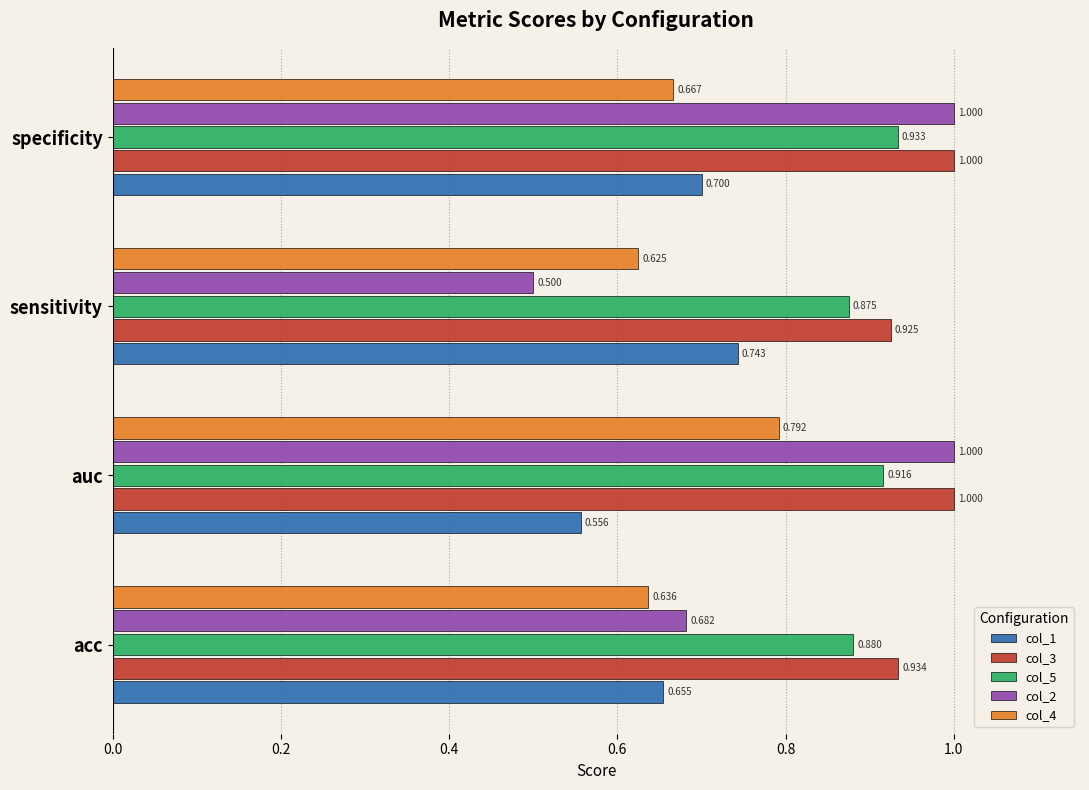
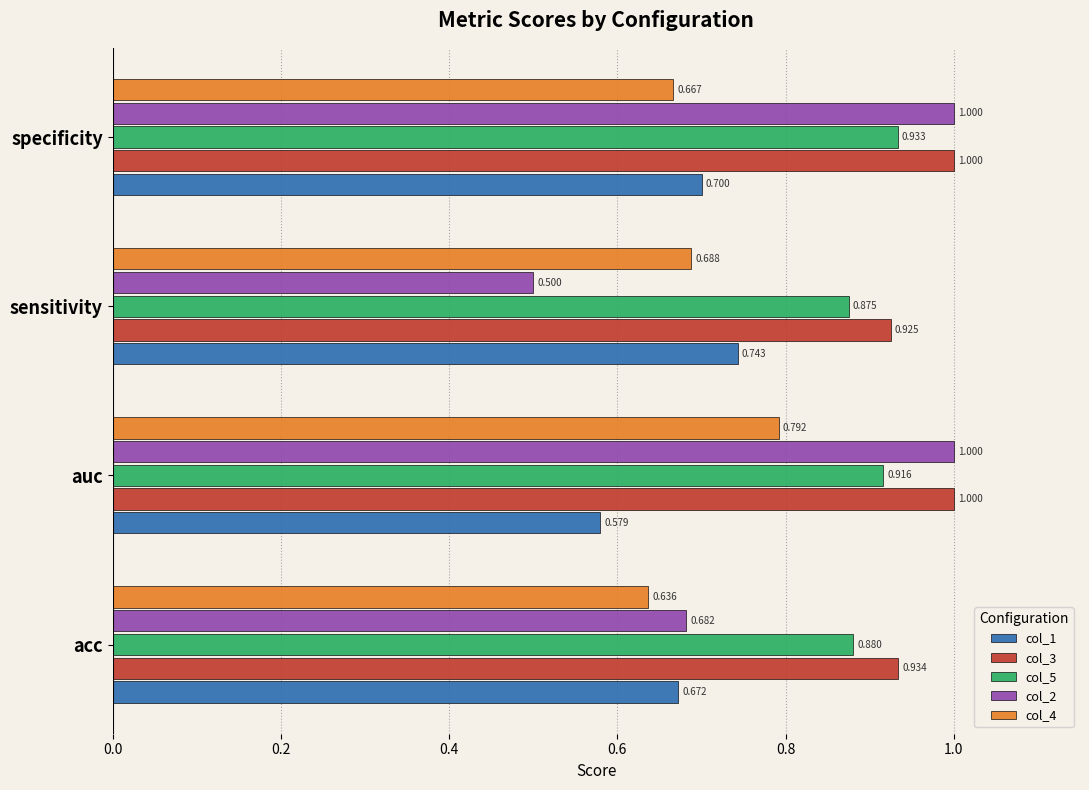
col_4, sensitivity: 0.625 -> 0.688
col_1, auc: 0.556 -> 0.579
col_1, acc: 0.655 -> 0.672
